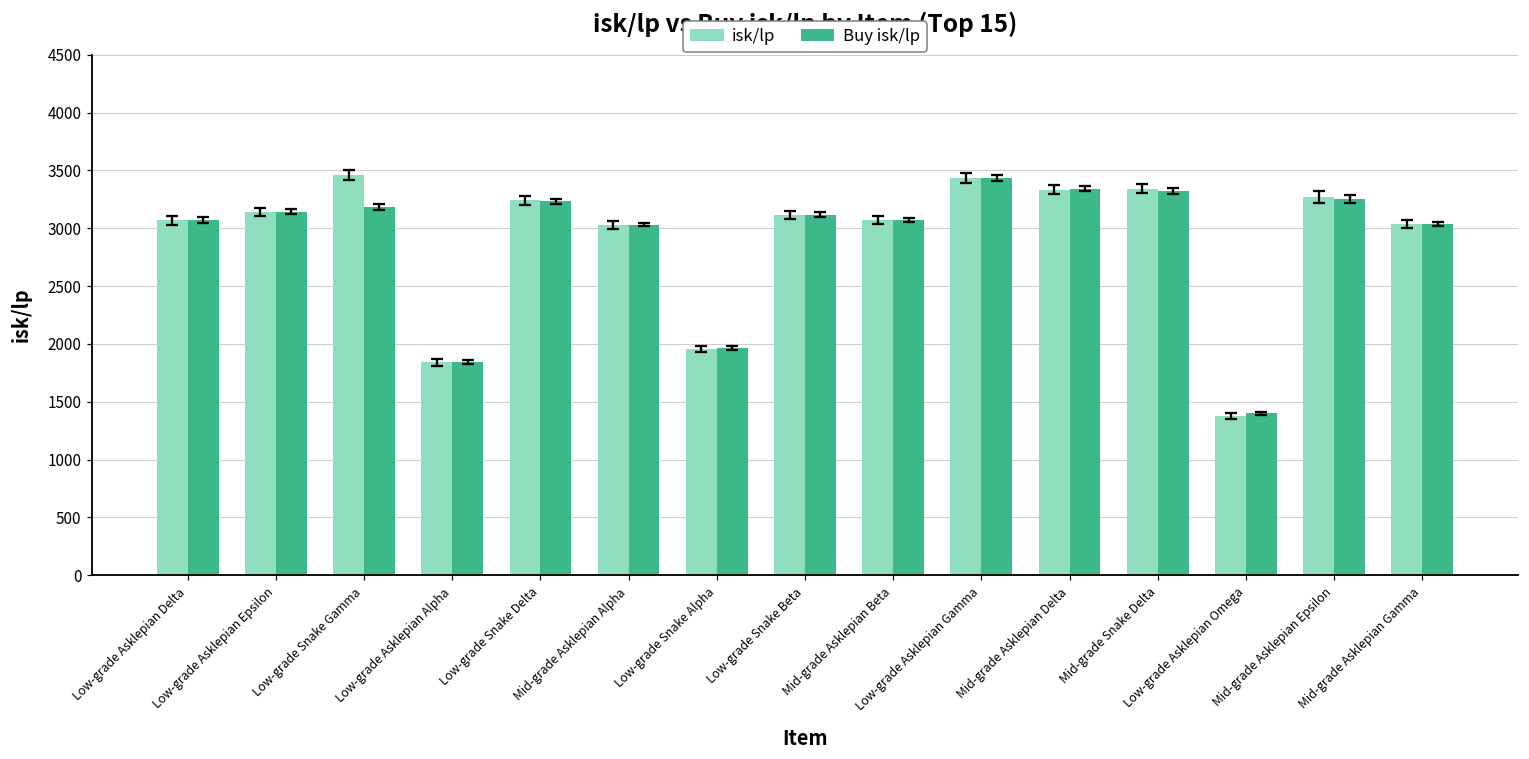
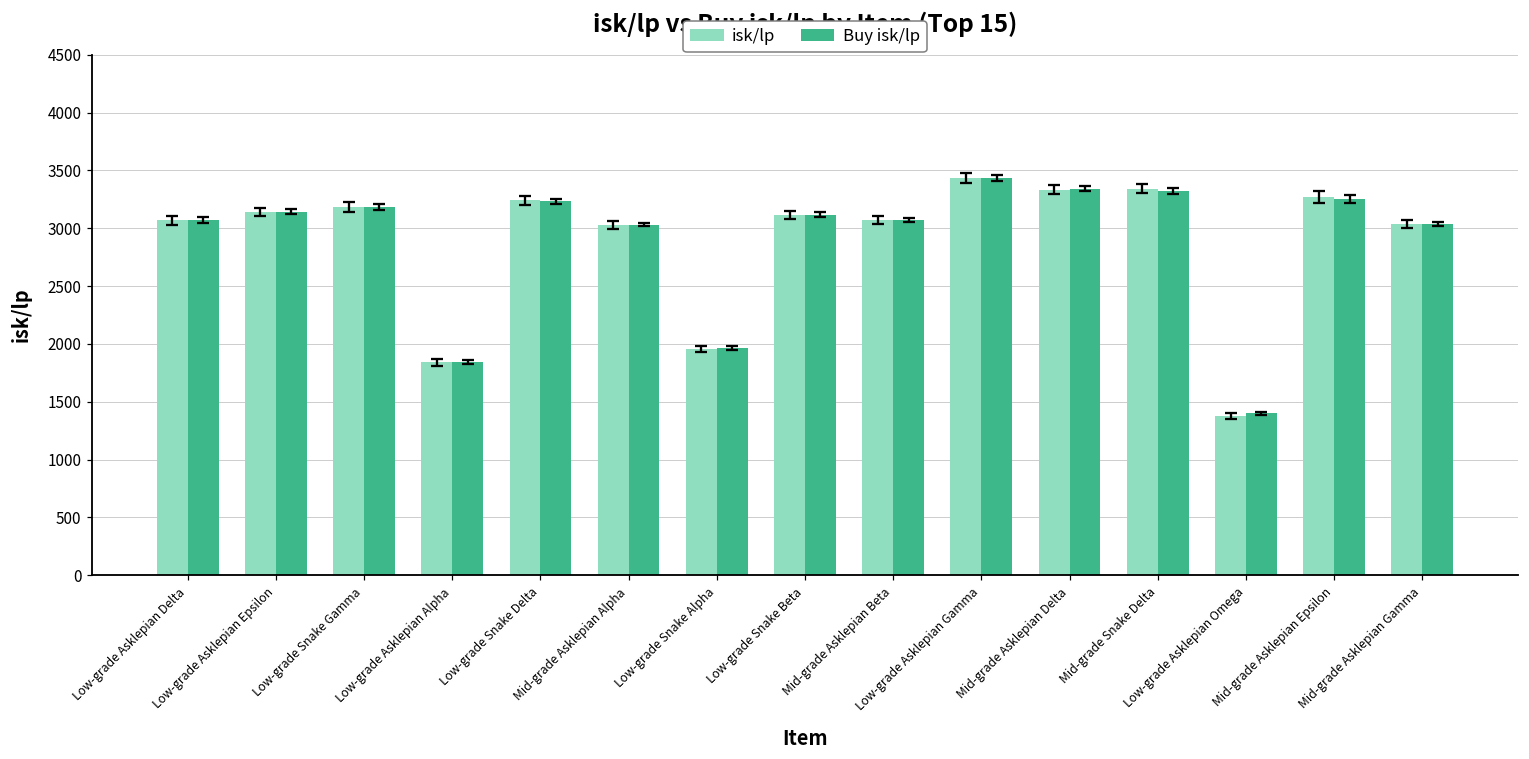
isk/lp, Low-grade Snake Gamma: 3460 -> 3180
